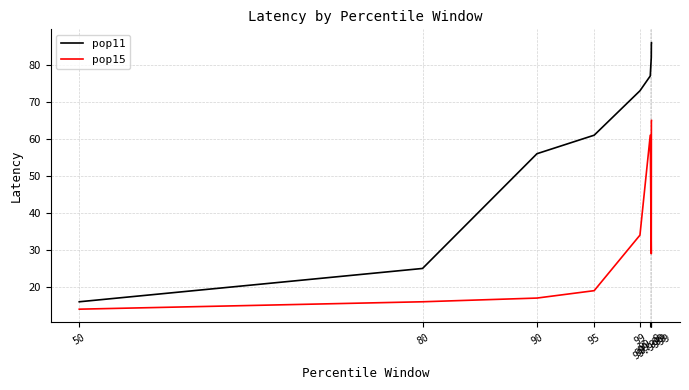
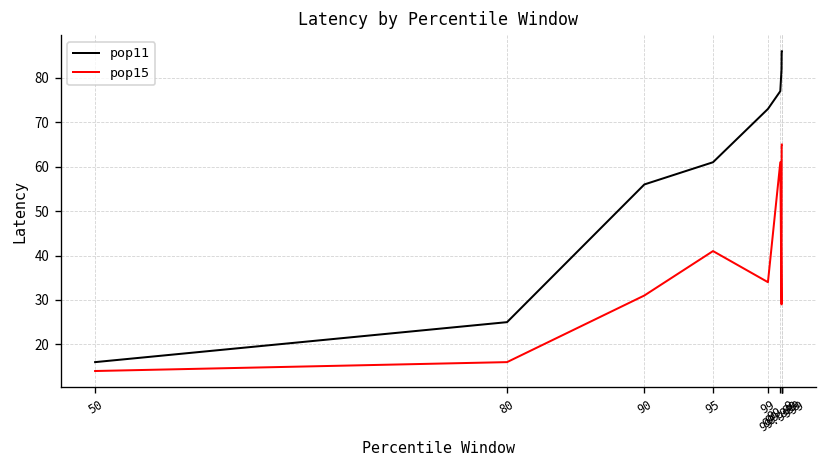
pop15, 90: 17 -> 31
pop15, 95: 19 -> 41
